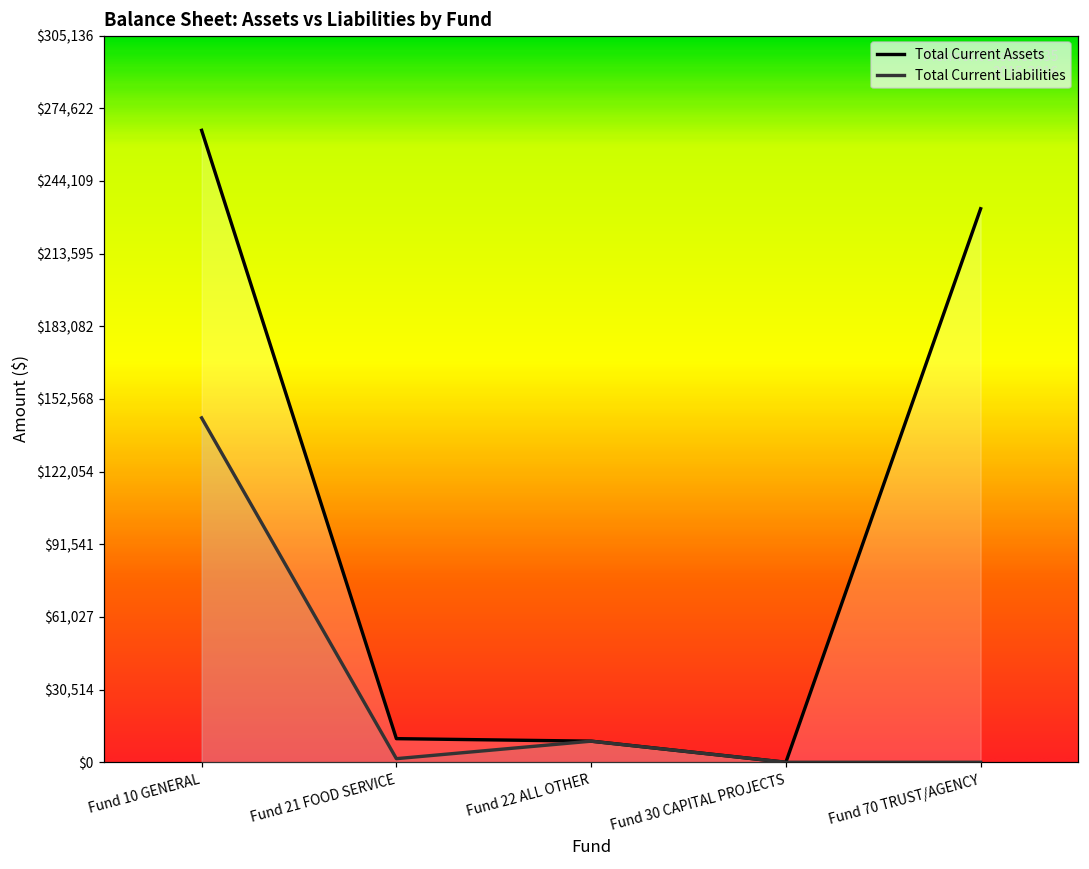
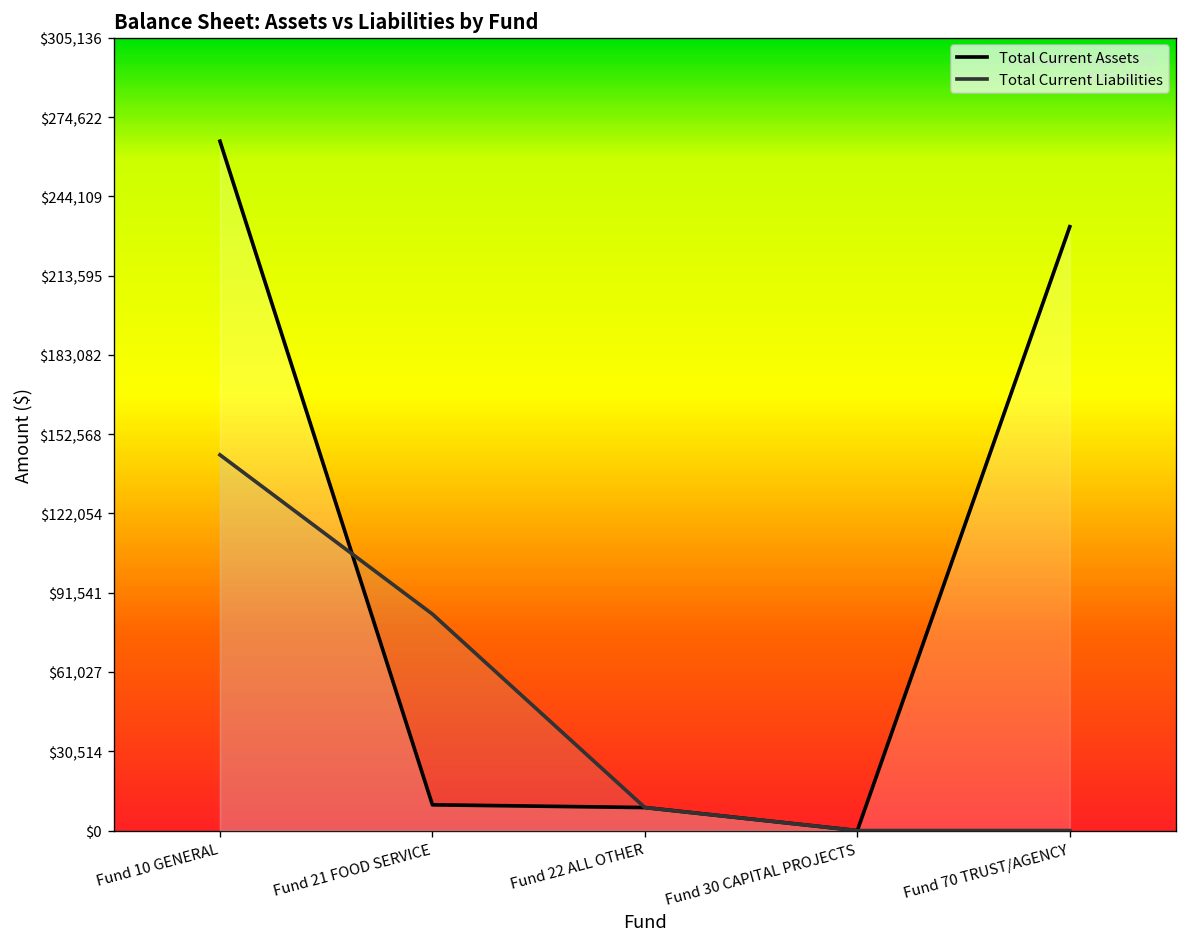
Total Current Liabilities, Fund 21 FOOD SERVICE: $2,000 -> $83,000
